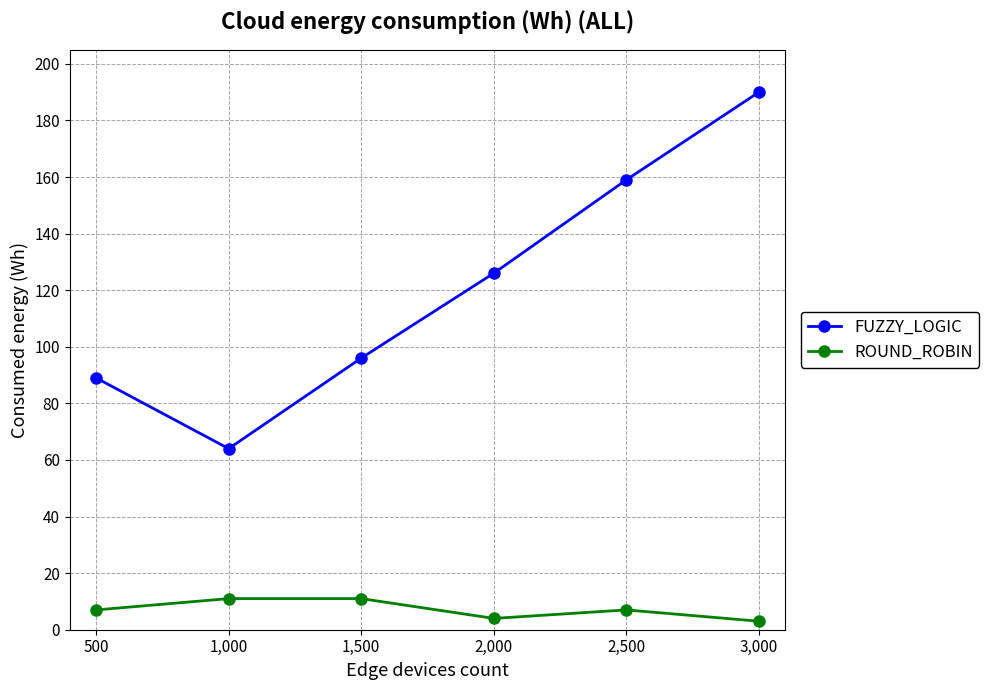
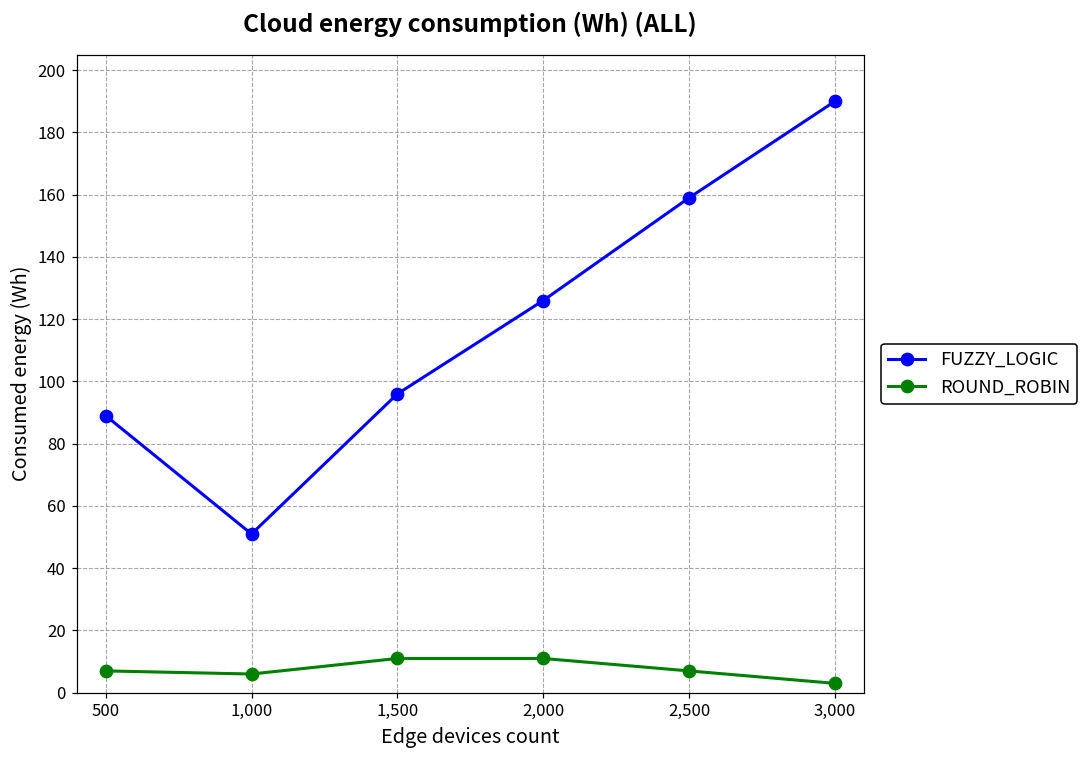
FUZZY_LOGIC, 1,000: 64 -> 51
ROUND_ROBIN, 1,000: 11 -> 6
ROUND_ROBIN, 2,000: 4 -> 11
